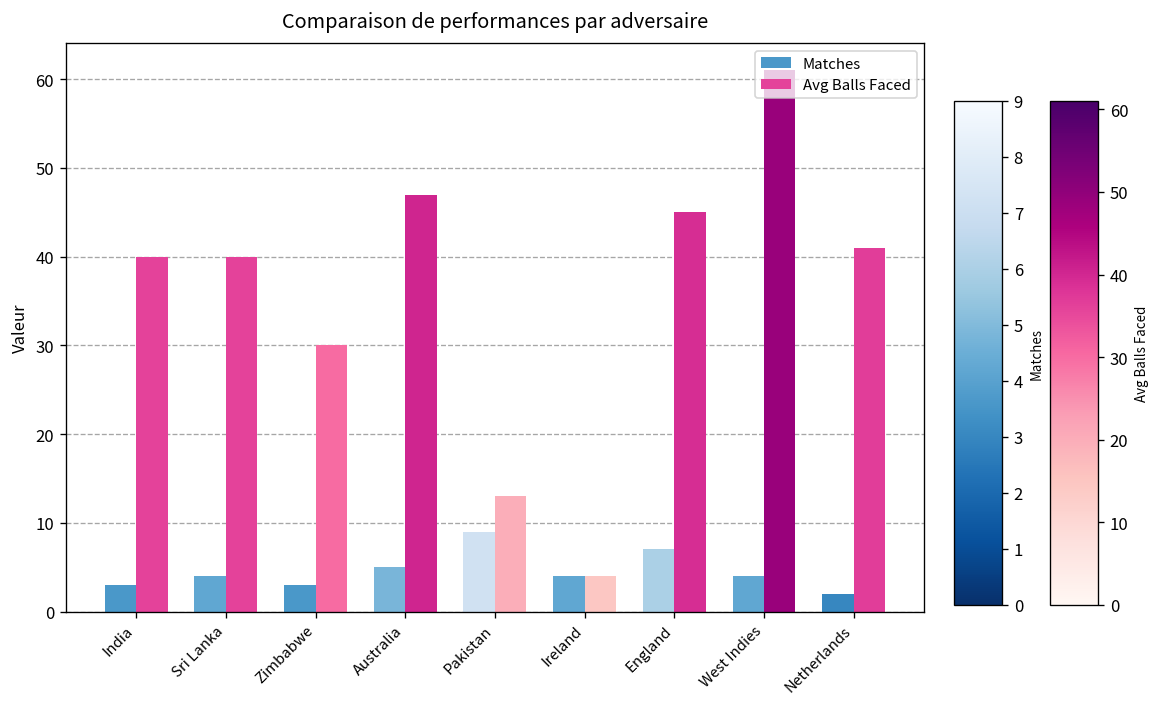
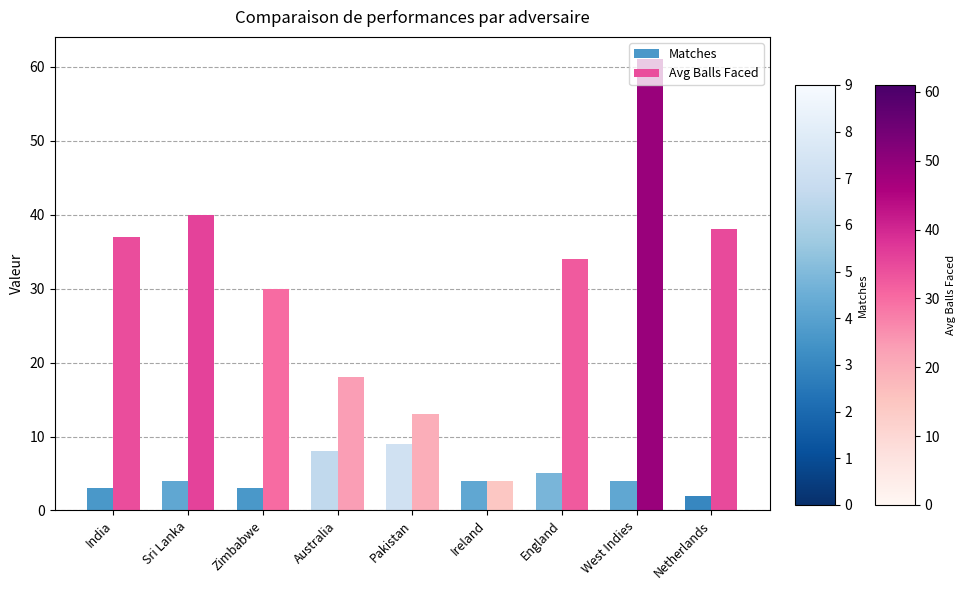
Avg Balls Faced, India: 40 -> 37
Matches, Australia: 5 -> 8
Avg Balls Faced, Australia: 47 -> 18
Matches, England: 7 -> 5
Avg Balls Faced, England: 45 -> 34
Avg Balls Faced, Netherlands: 41 -> 38
